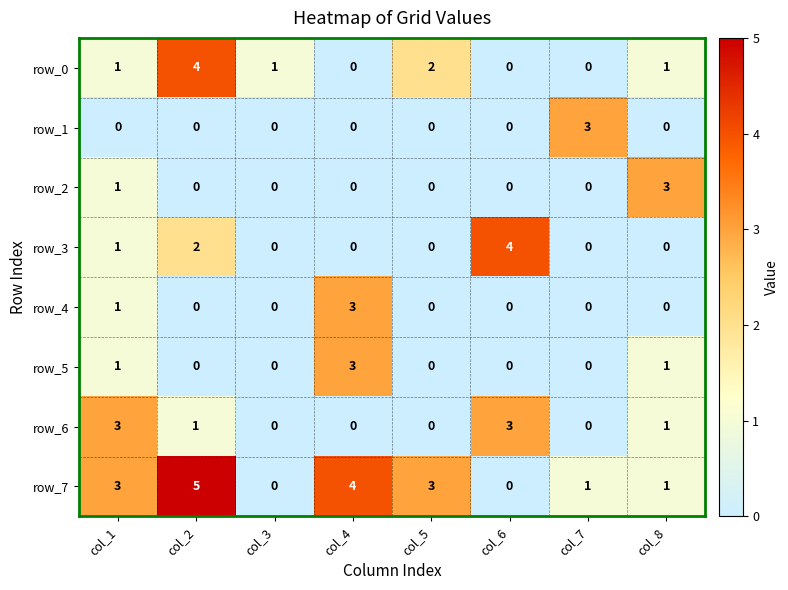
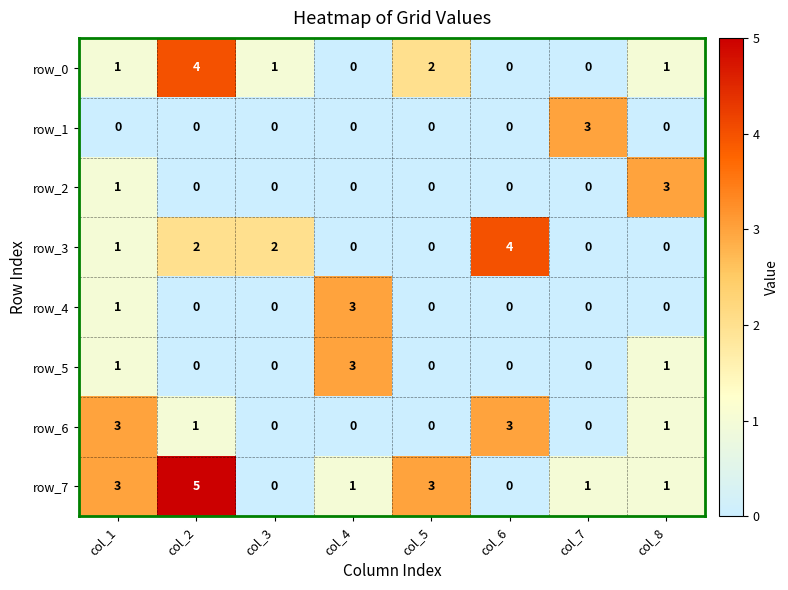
row_3, col_3: 0 -> 2
row_7, col_4: 4 -> 1
